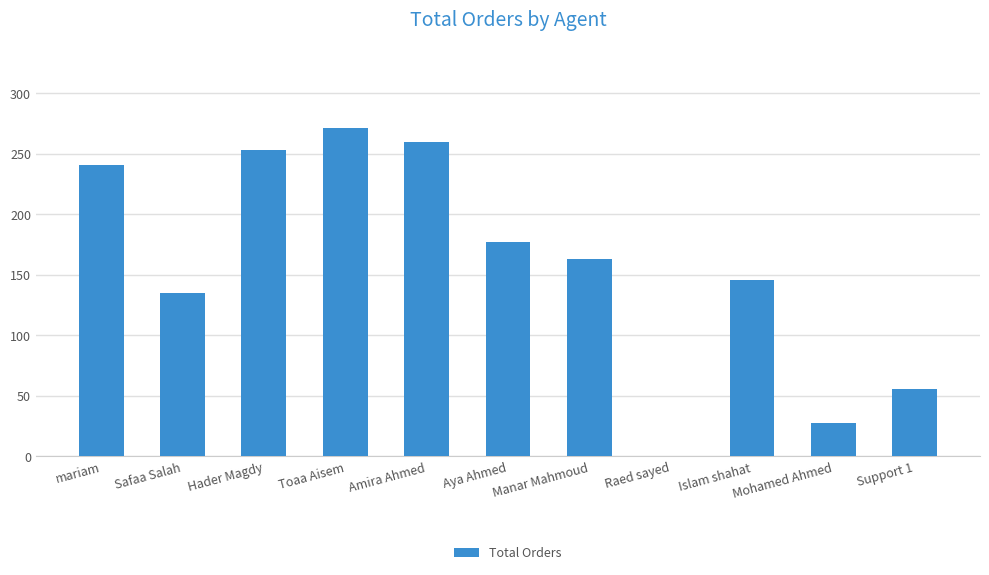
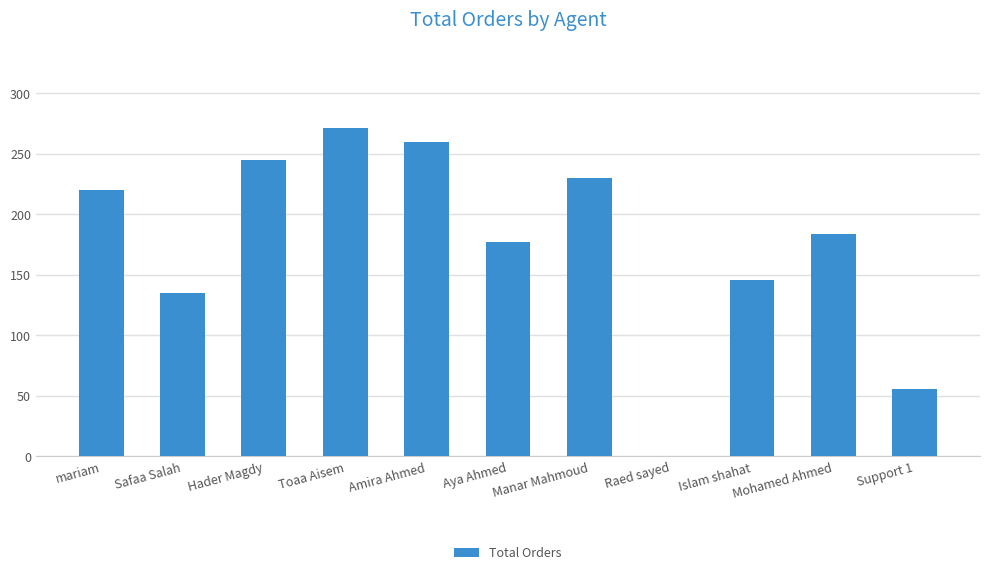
mariam: 241 -> 220
Hader Magdy: 253 -> 245
Manar Mahmoud: 163 -> 230
Mohamed Ahmed: 28 -> 184
